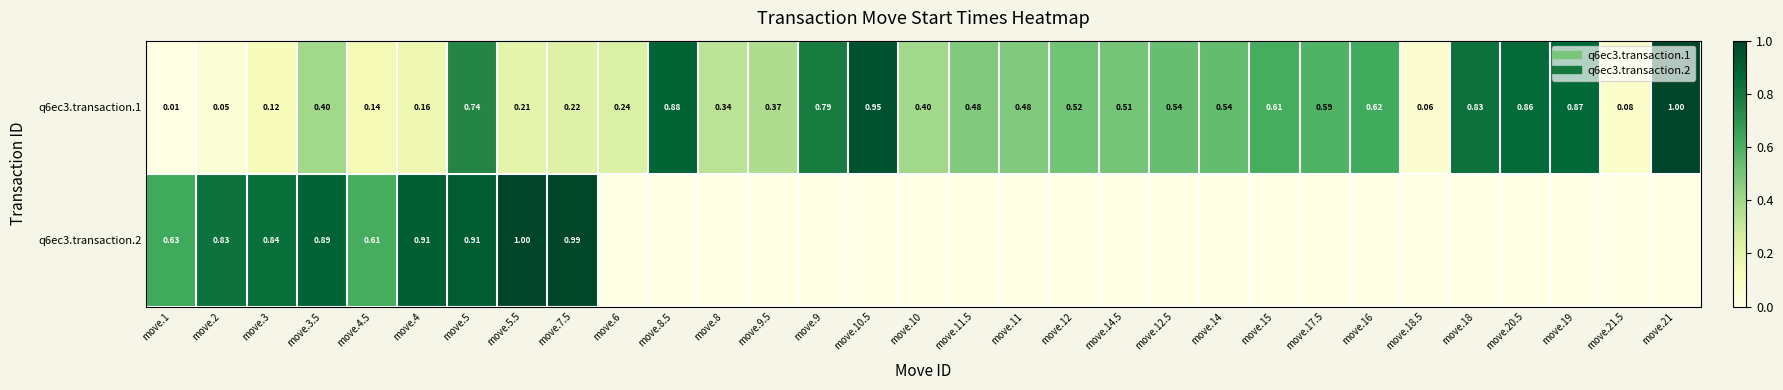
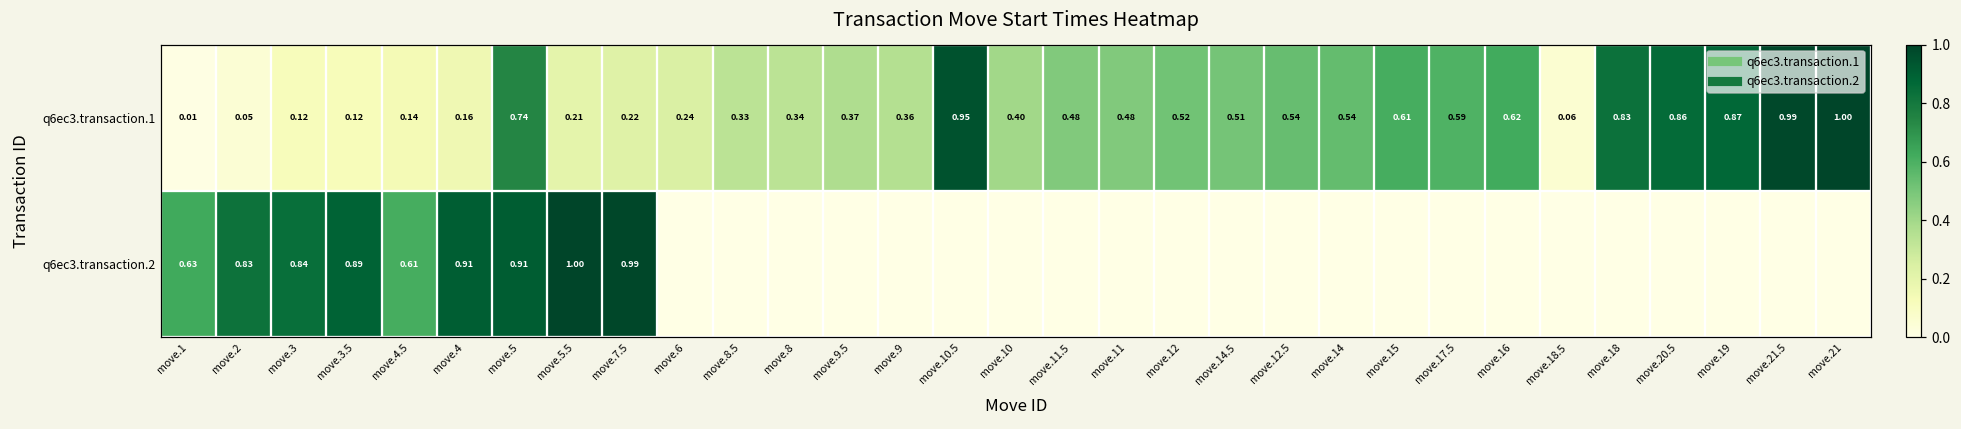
q6ec3.transaction.1, move.3.5: 0.40 -> 0.12
q6ec3.transaction.1, move.8.5: 0.88 -> 0.33
q6ec3.transaction.1, move.9: 0.79 -> 0.36
q6ec3.transaction.1, move.21.5: 0.08 -> 0.99
